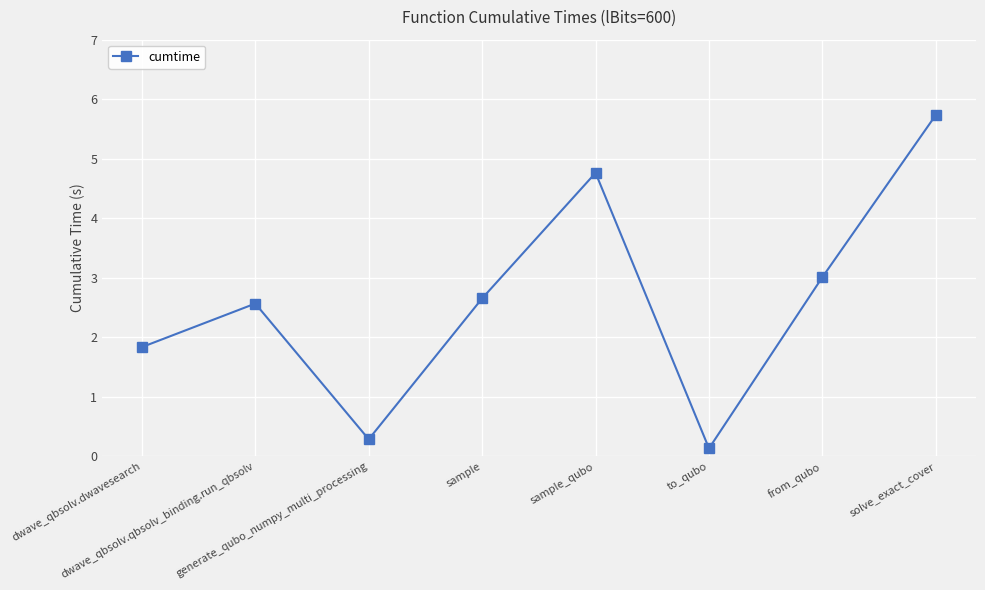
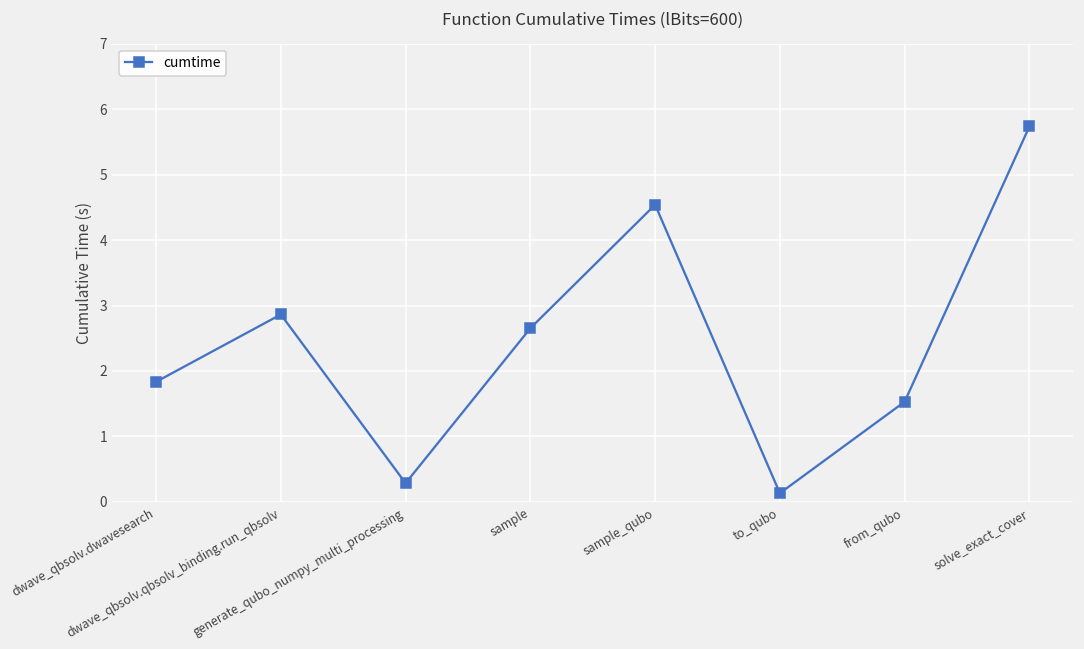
dwave_qbsolv.qbsolv_binding.run_qbsolv: 2.6 -> 2.9
sample_qubo: 4.8 -> 4.5
from_qubo: 3.0 -> 1.5
